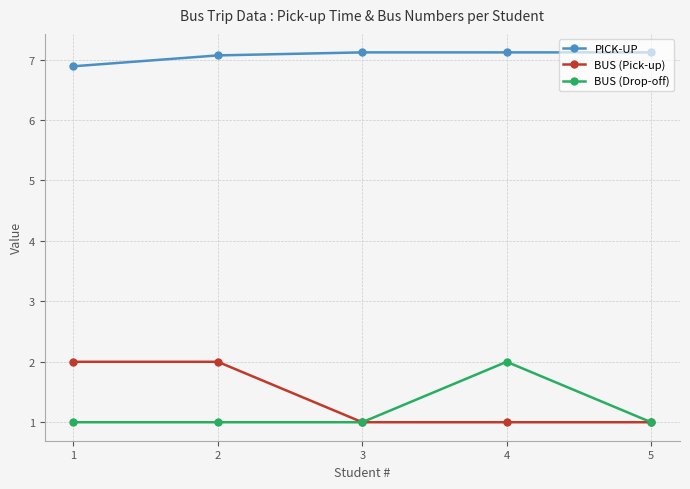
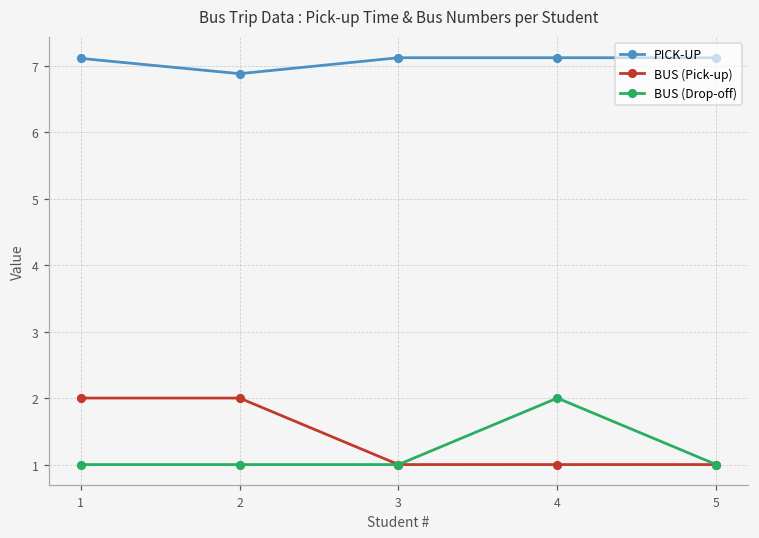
PICK-UP, 1: 6.9 -> 7.1
PICK-UP, 2: 7.1 -> 6.9
